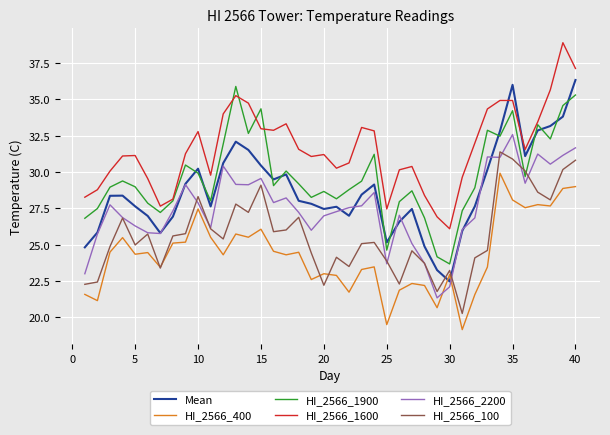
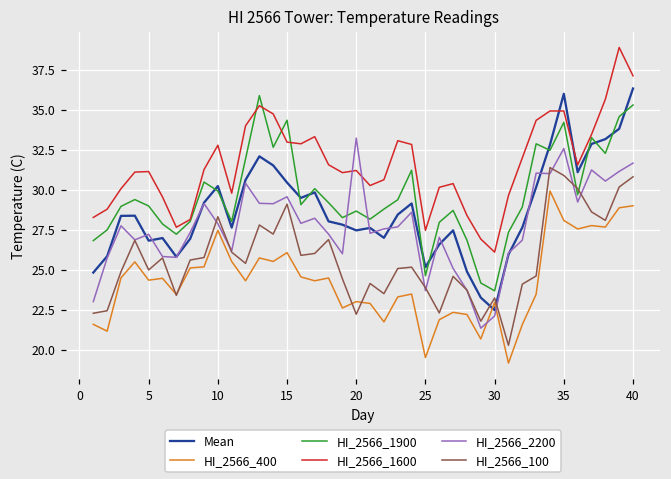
Mean, 5: 27.6 -> 26.8
HI_2566_2200, 5: 26.3 -> 27.2
HI_2566_2200, 20: 27.0 -> 33.2
